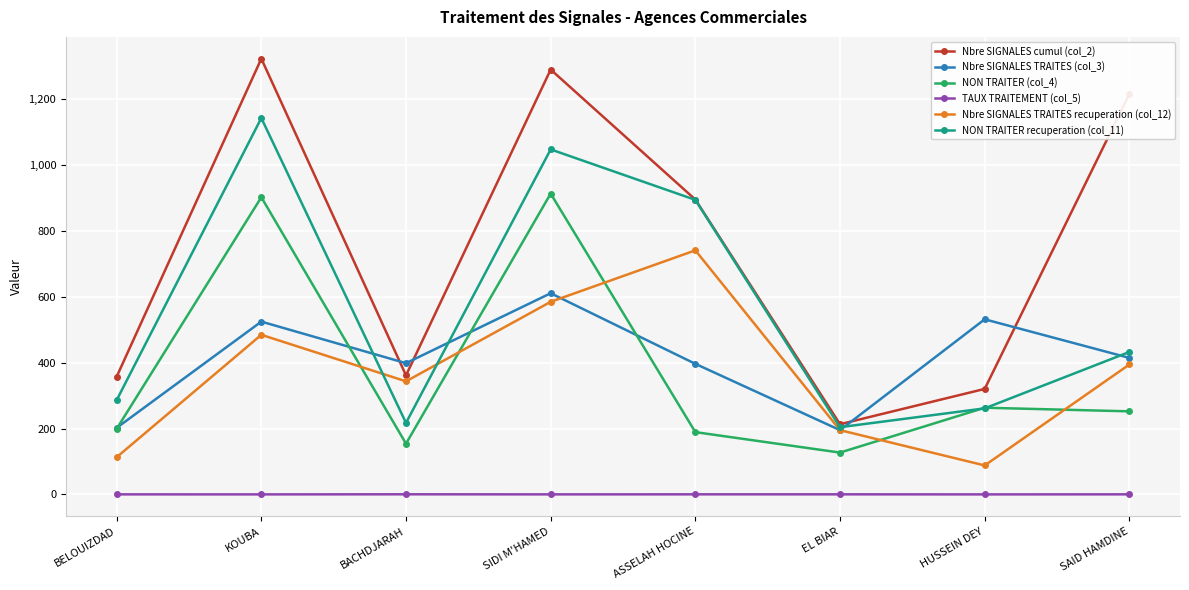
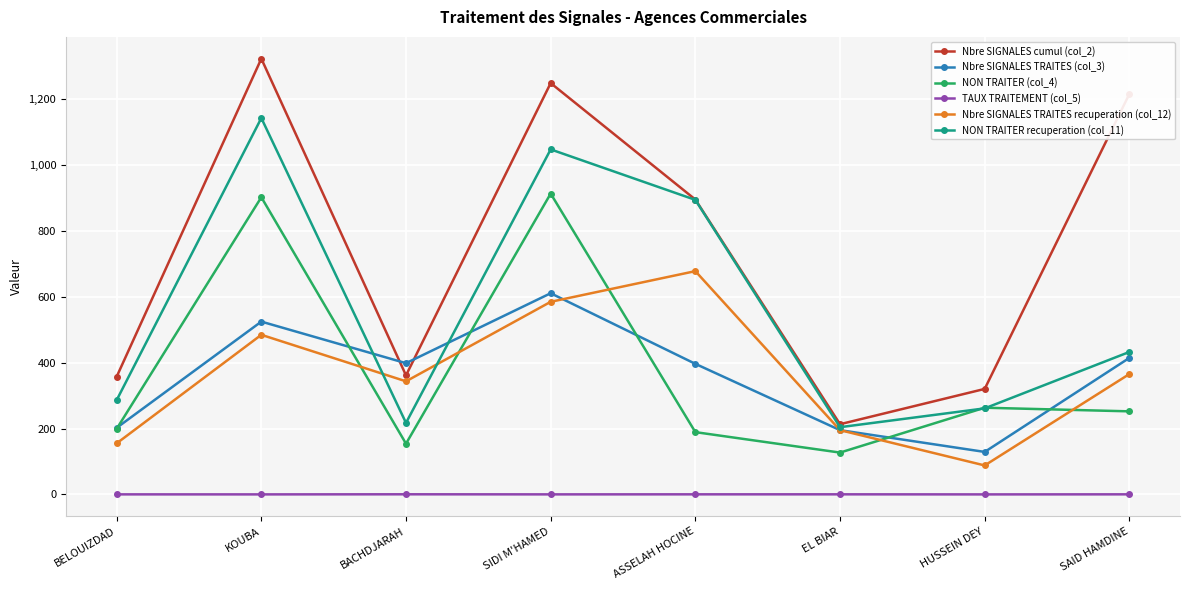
Nbre SIGNALES TRAITES recuperation (col_12), BELOUIZDAD: 110 -> 160
Nbre SIGNALES cumul (col_2), SIDI M'HAMED: 1,290 -> 1,250
Nbre SIGNALES TRAITES recuperation (col_12), ASSELAH HOCINE: 740 -> 680
Nbre SIGNALES TRAITES (col_3), HUSSEIN DEY: 530 -> 130
Nbre SIGNALES TRAITES recuperation (col_12), SAID HAMDINE: 390 -> 370
